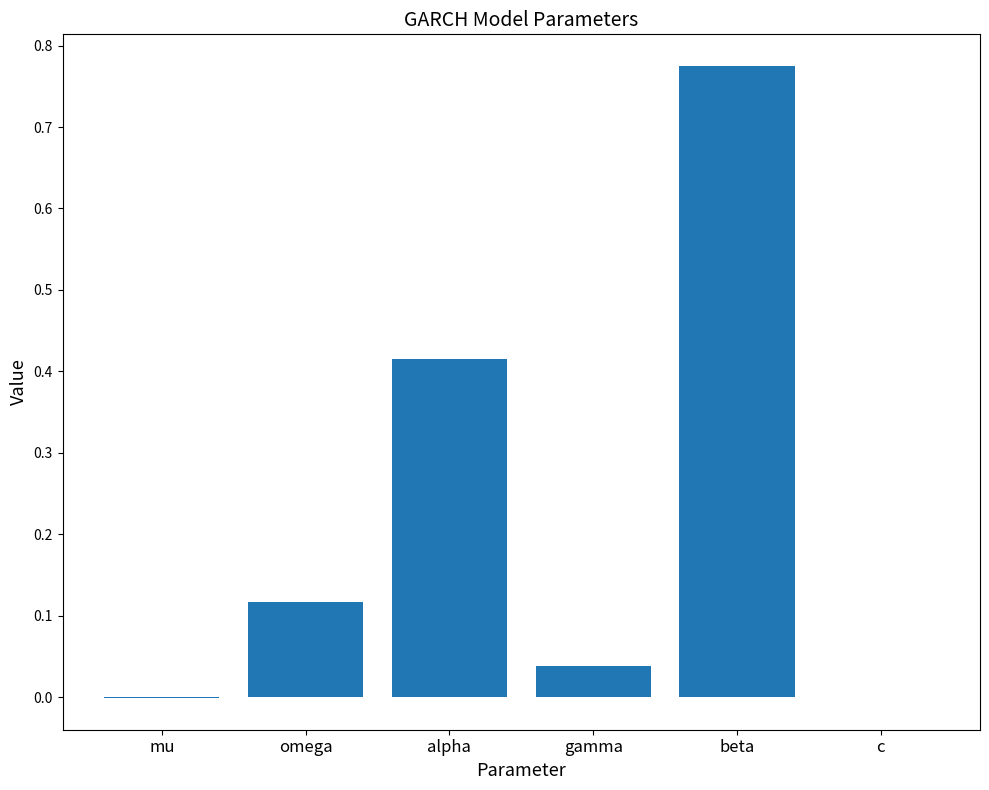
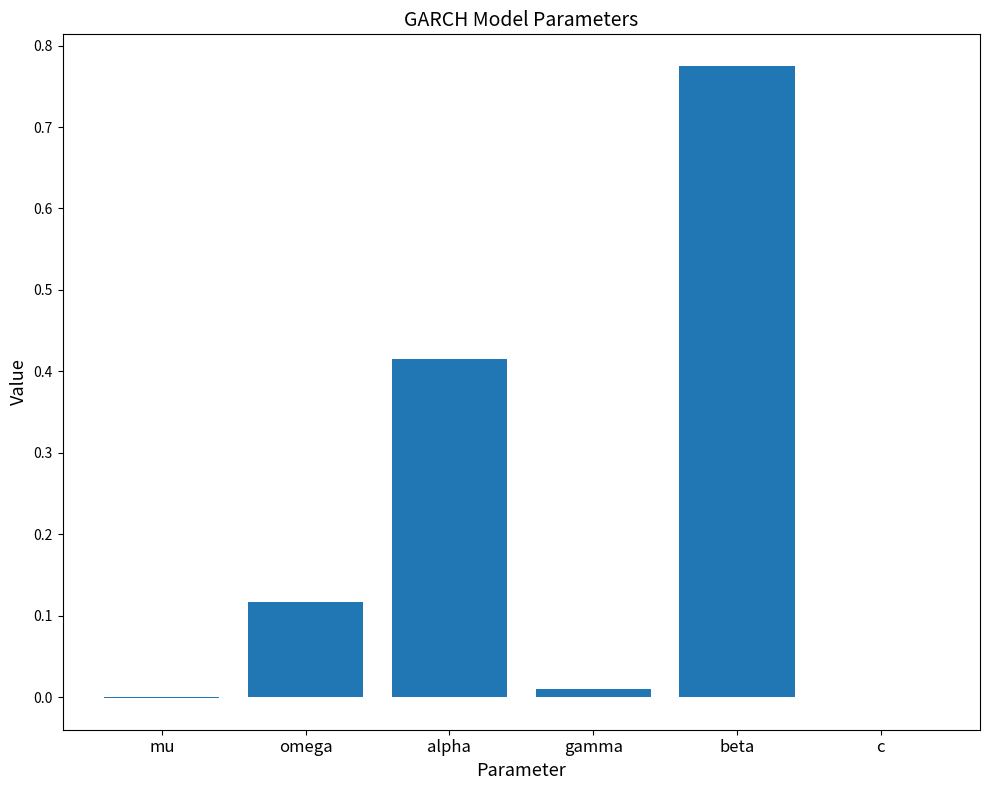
gamma: 0.04 -> 0.01
